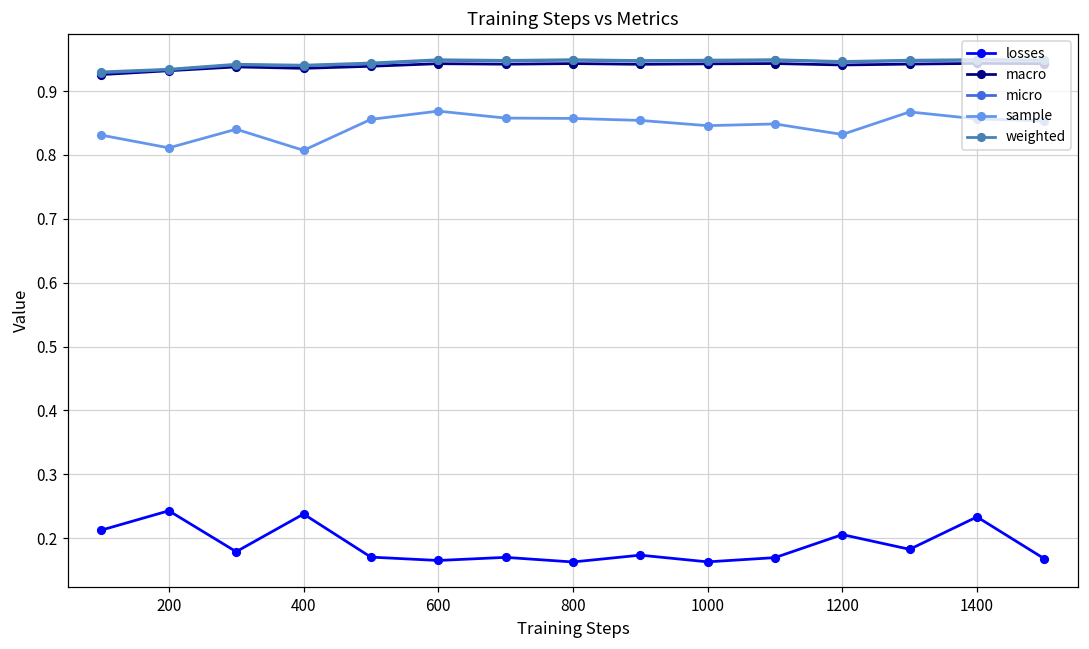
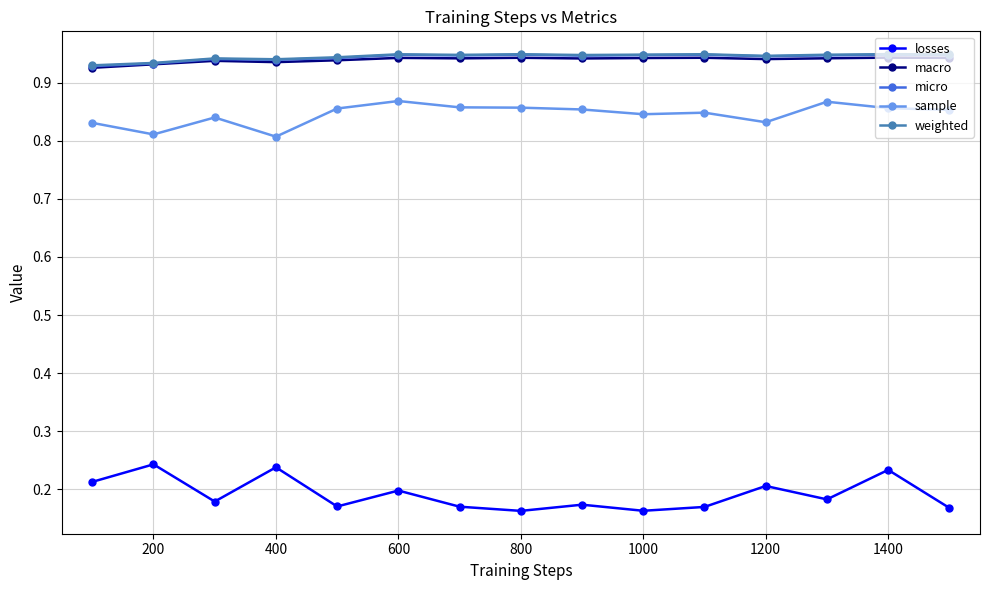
losses, 600: 0.17 -> 0.20
